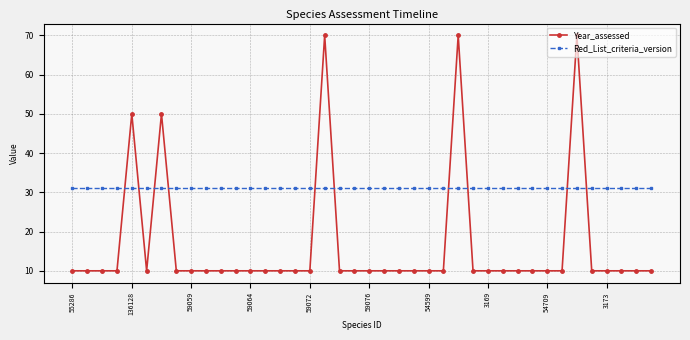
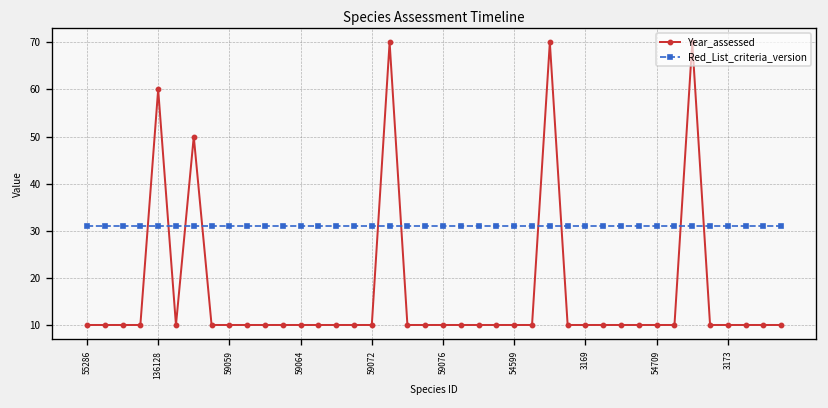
Year_assessed, 136128: 50 -> 60
